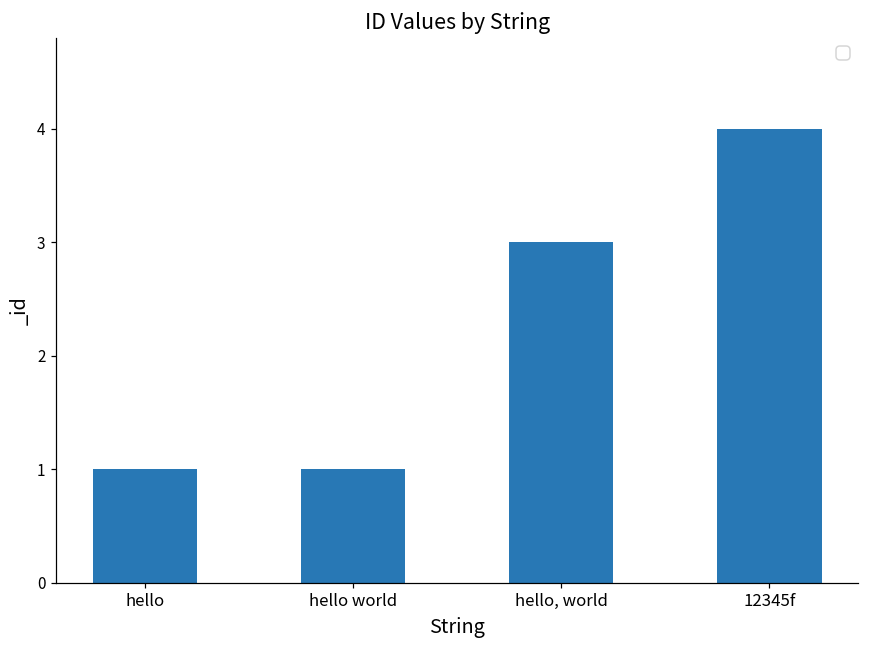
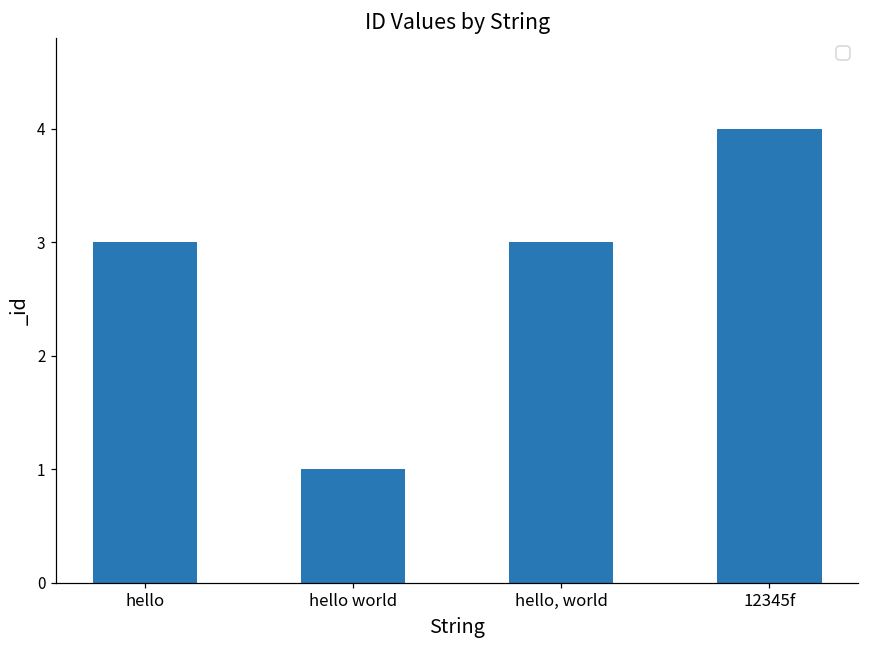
hello: 1 -> 3
